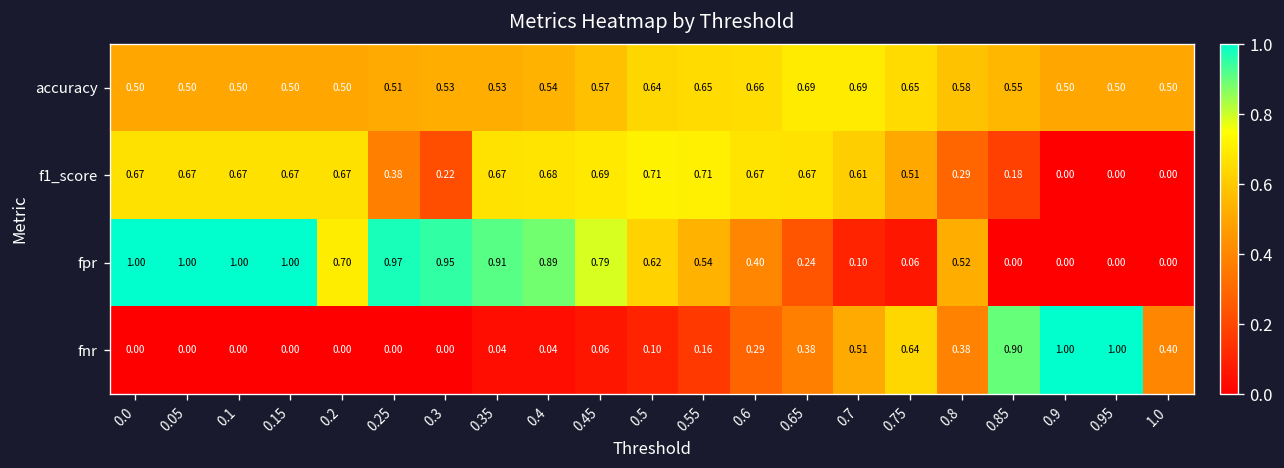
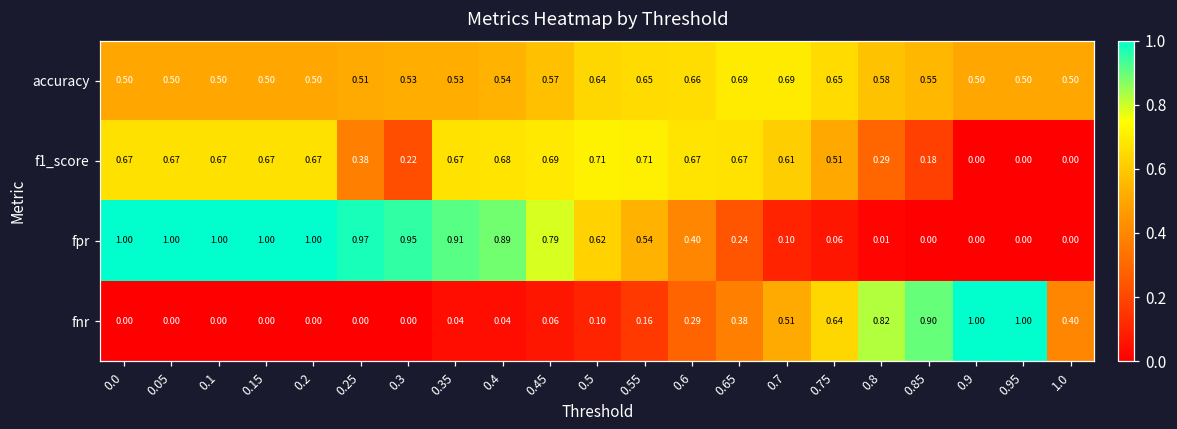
fpr, 0.2: 0.70 -> 1.00
fpr, 0.8: 0.52 -> 0.01
fnr, 0.8: 0.38 -> 0.82
